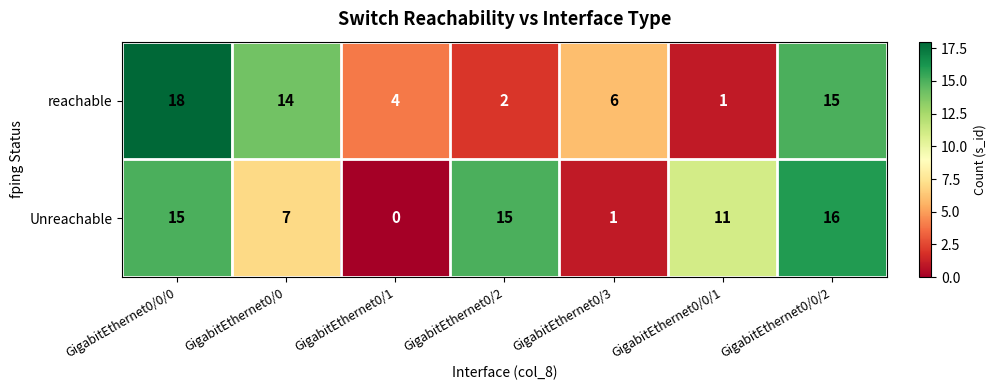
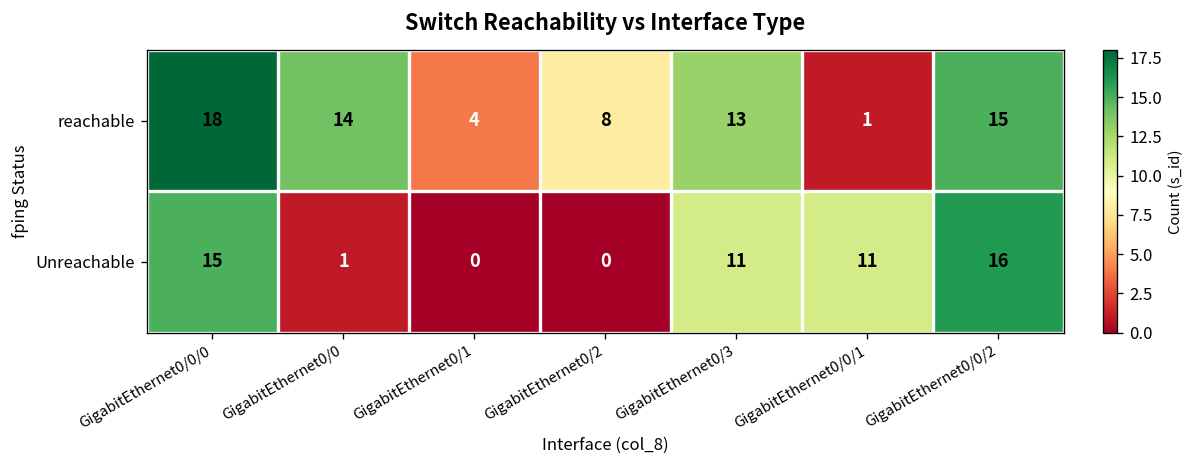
reachable, GigabitEthernet0/2: 2 -> 8
reachable, GigabitEthernet0/3: 6 -> 13
Unreachable, GigabitEthernet0/0: 7 -> 1
Unreachable, GigabitEthernet0/2: 15 -> 0
Unreachable, GigabitEthernet0/3: 1 -> 11
